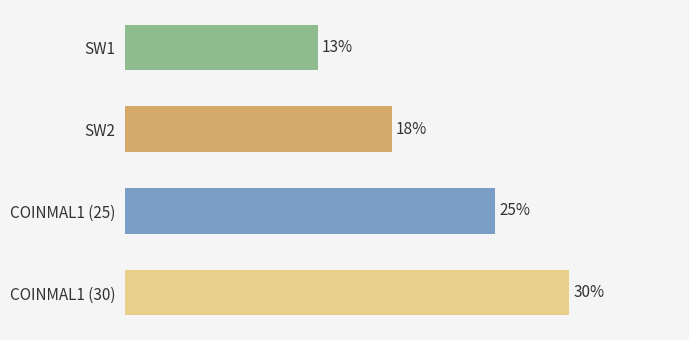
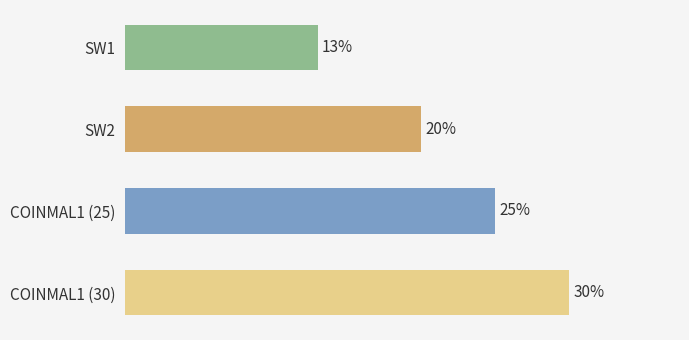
SW2: 18% -> 20%
